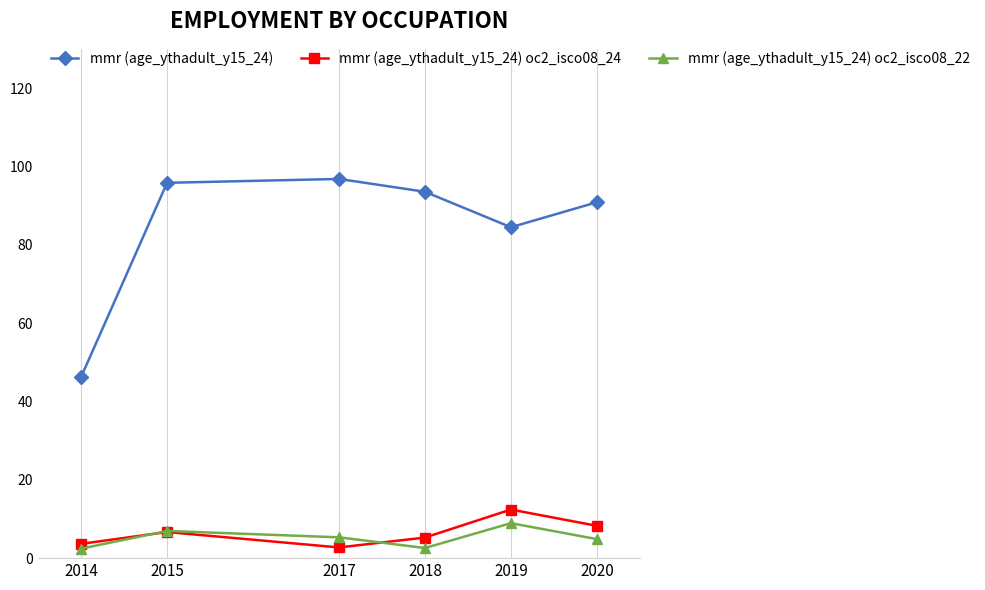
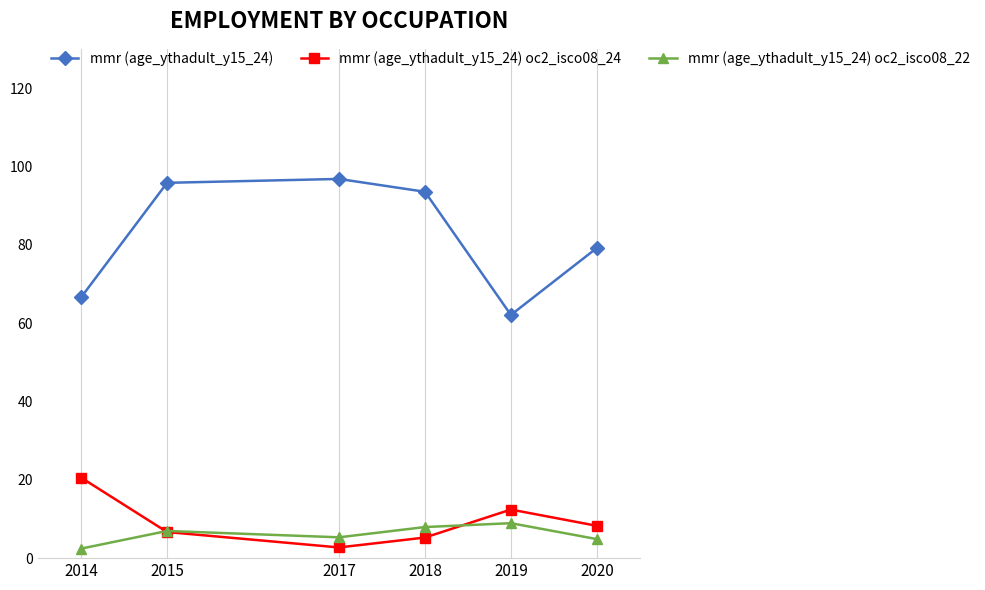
mmr (age_ythadult_y15_24), 2014: 46 -> 67
mmr (age_ythadult_y15_24) oc2_isco08_24, 2014: 4 -> 21
mmr (age_ythadult_y15_24) oc2_isco08_22, 2018: 3 -> 8
mmr (age_ythadult_y15_24), 2019: 84 -> 62
mmr (age_ythadult_y15_24), 2020: 91 -> 79
